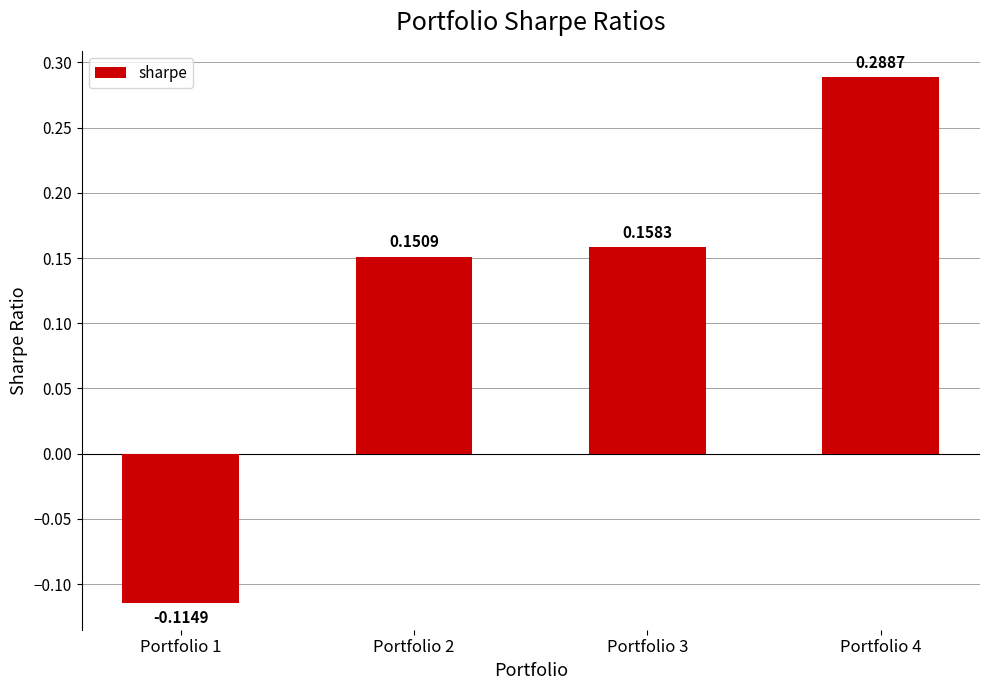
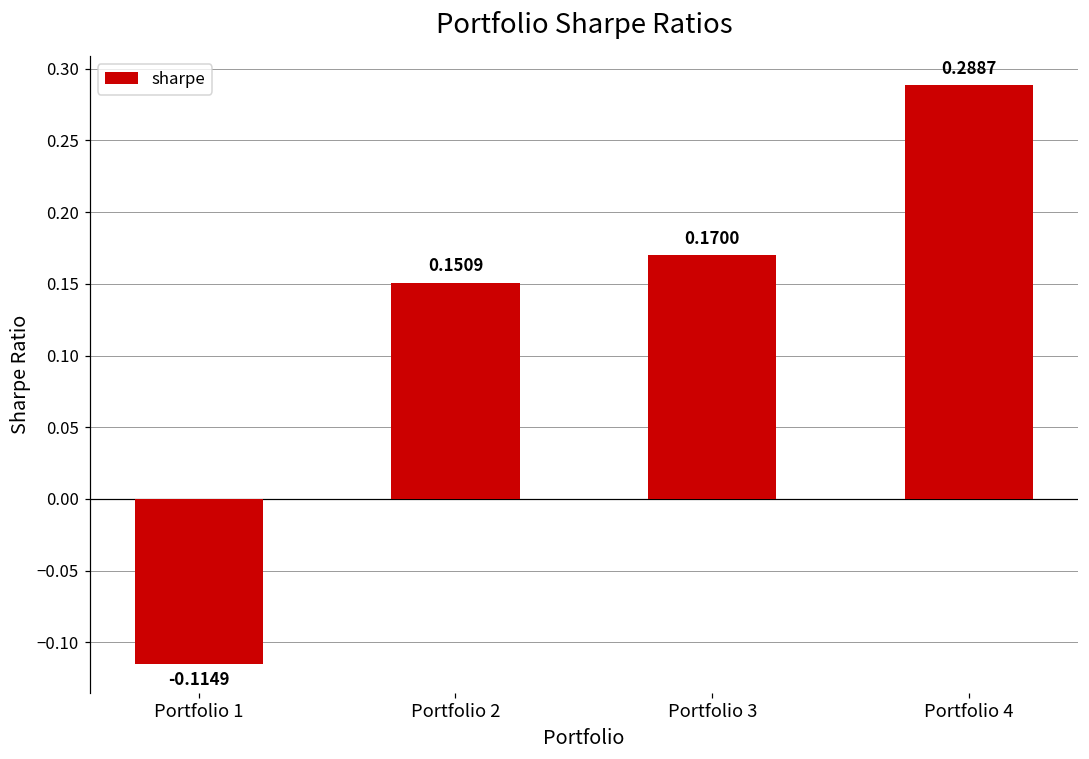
Portfolio 3: 0.1583 -> 0.1700
